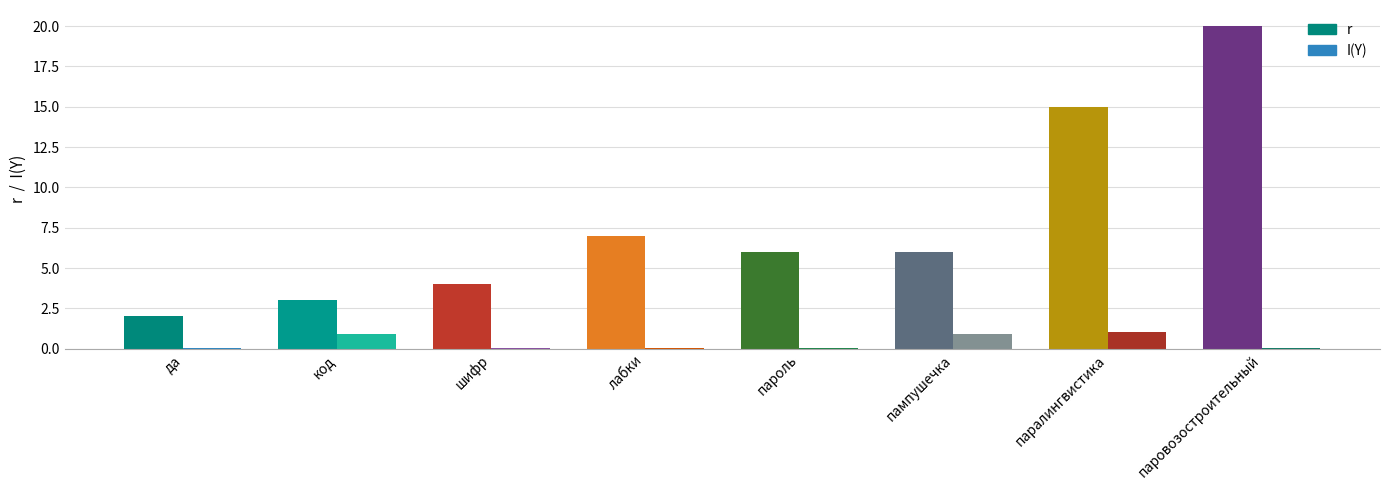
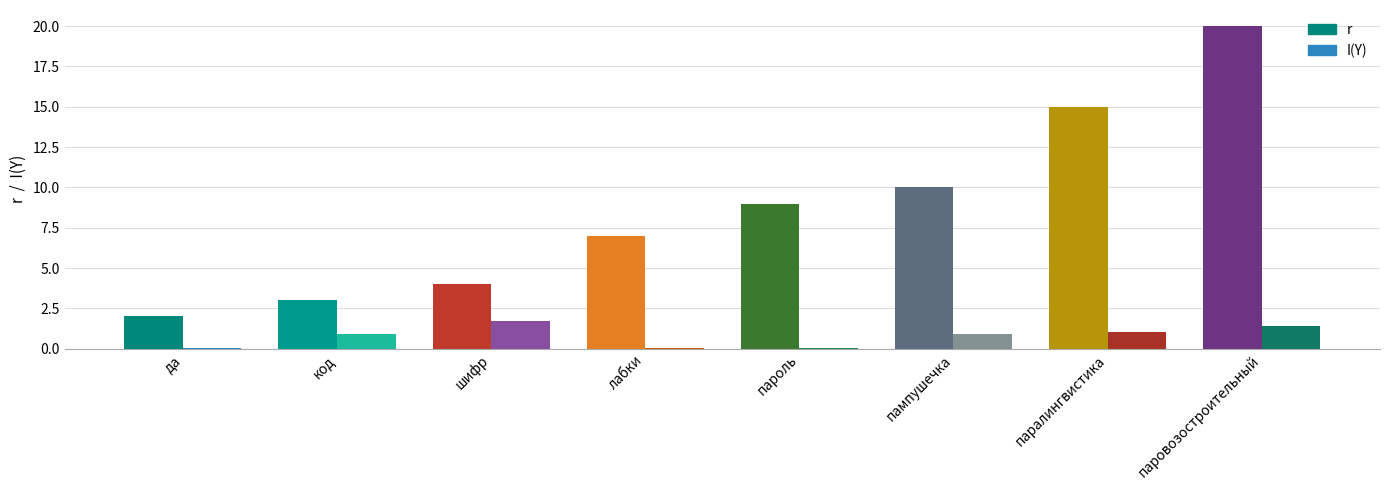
I(Y), шифр: 0.0 -> 1.7
r, пароль: 6 -> 9
r, пампушечка: 6 -> 10
I(Y), паровозостроительный: 0.0 -> 1.4
